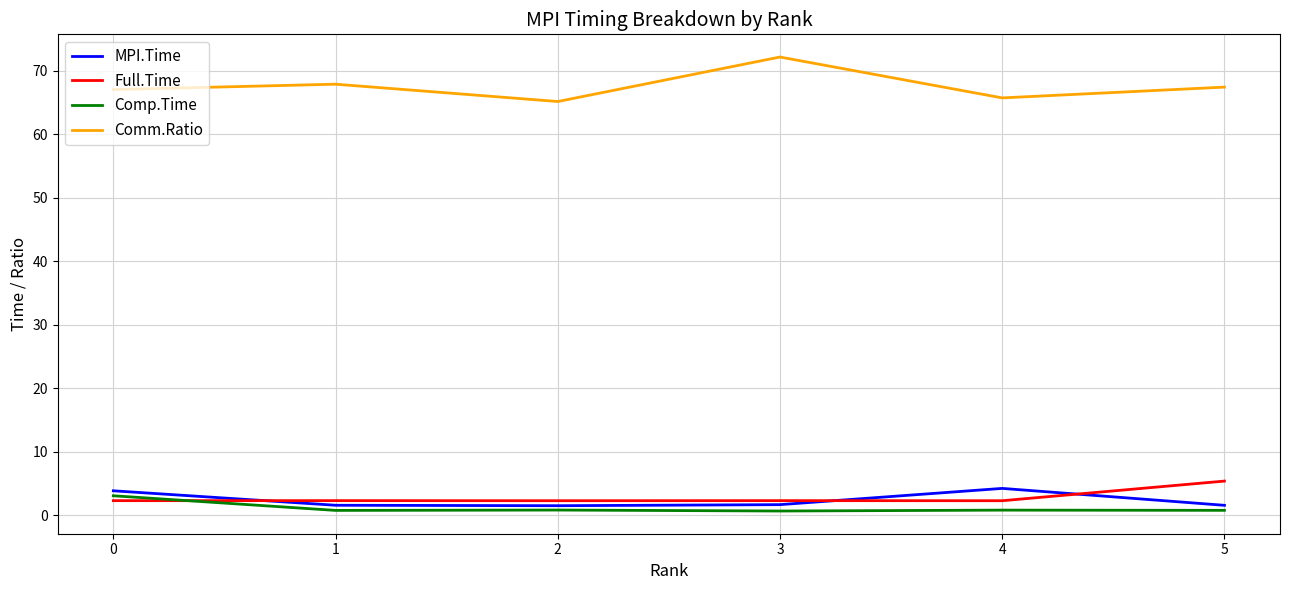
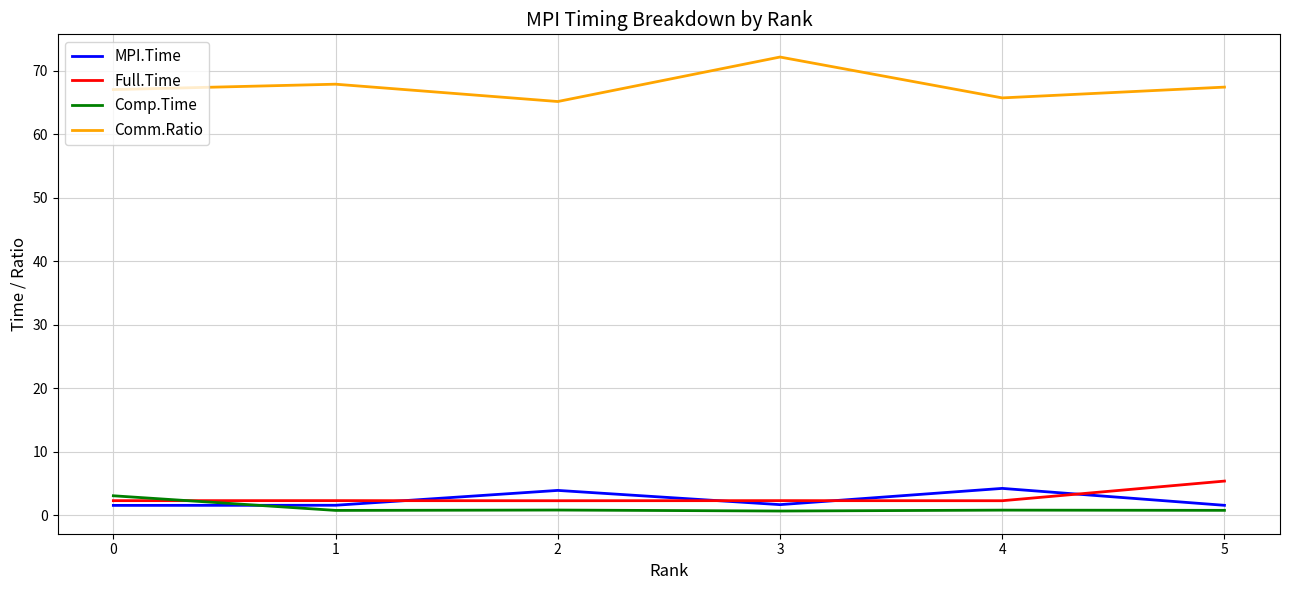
MPI.Time, 0: 4 -> 2
MPI.Time, 2: 1 -> 4
